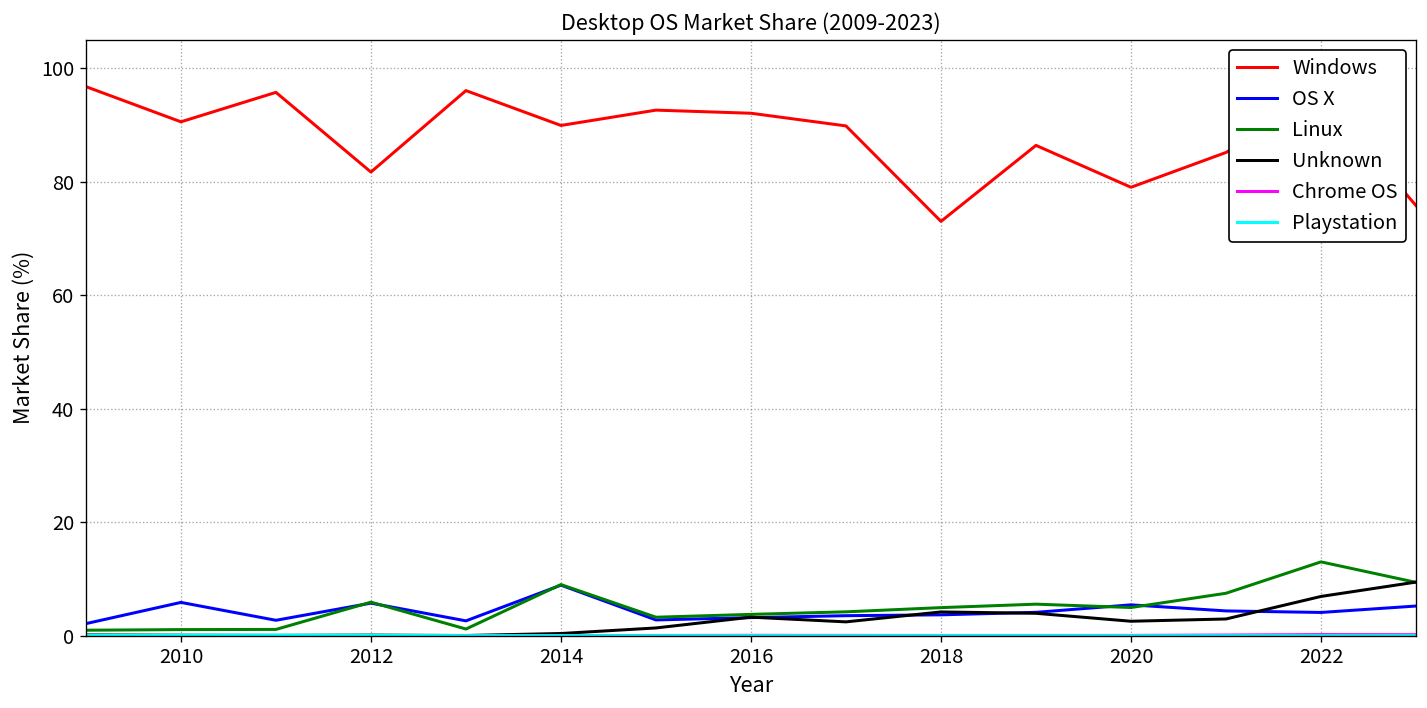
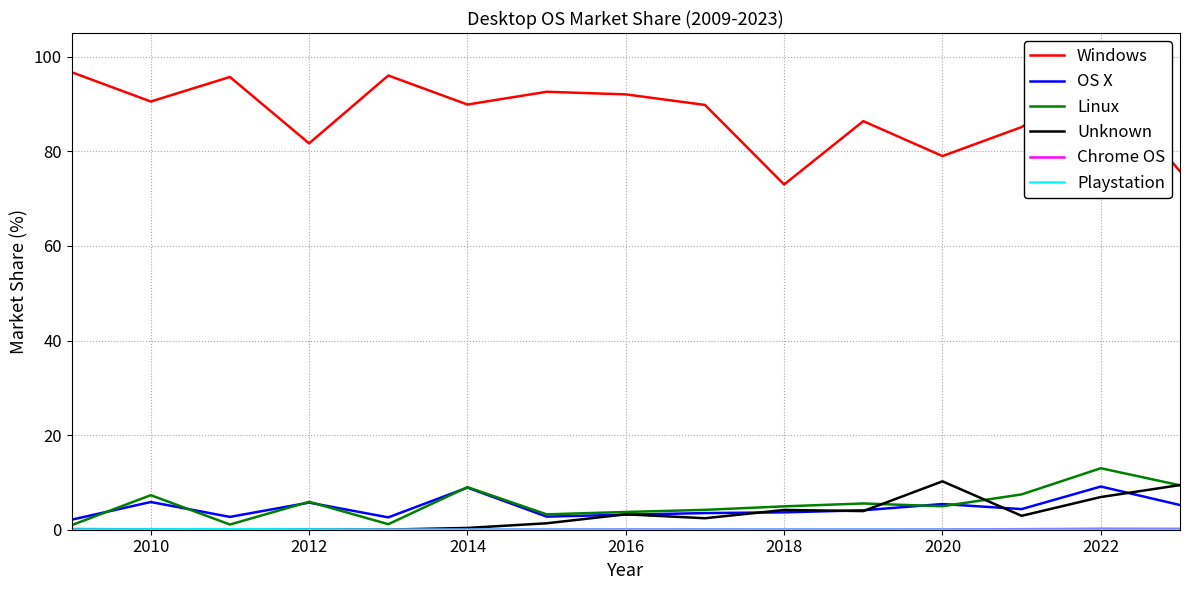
Linux, 2010: 1 -> 7
Unknown, 2020: 3 -> 10
OS X, 2022: 4 -> 9
